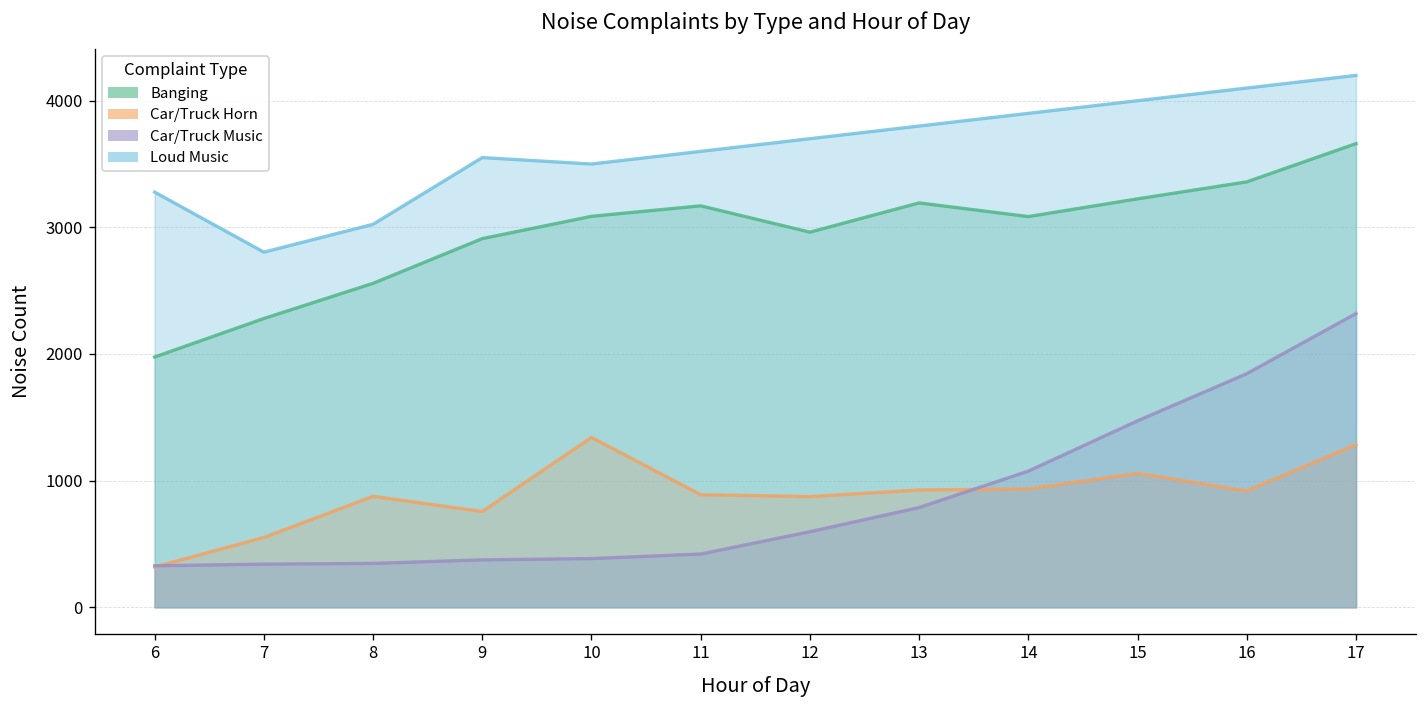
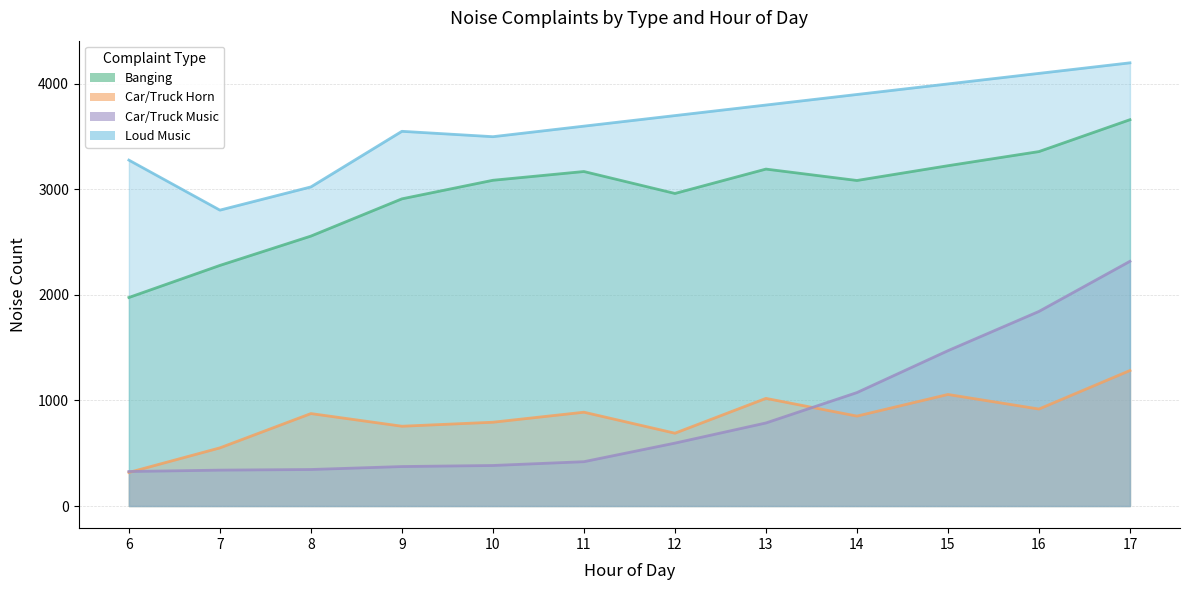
Car/Truck Horn, 10: 1340 -> 790
Car/Truck Horn, 12: 870 -> 690
Car/Truck Horn, 13: 930 -> 1020
Car/Truck Horn, 14: 930 -> 850
